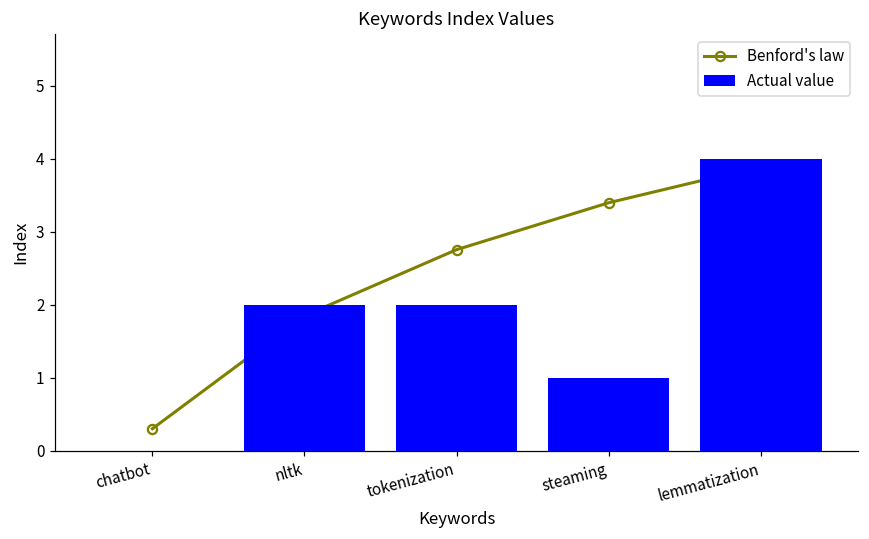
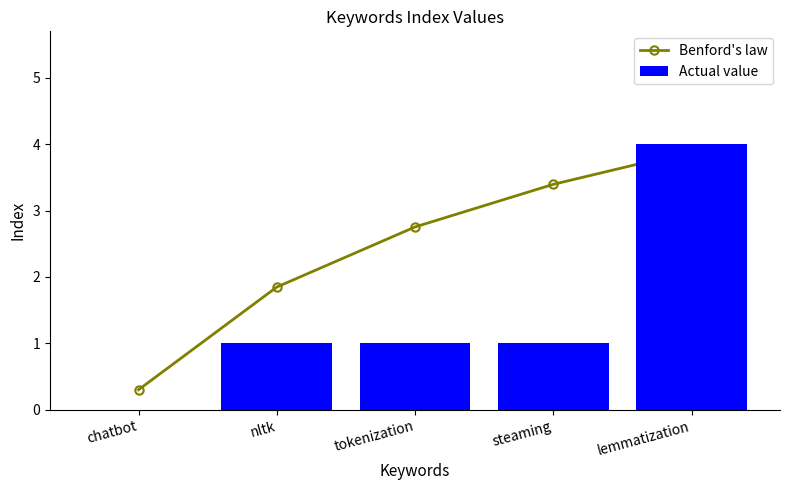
Actual value, nltk: 2 -> 1
Actual value, tokenization: 2 -> 1
